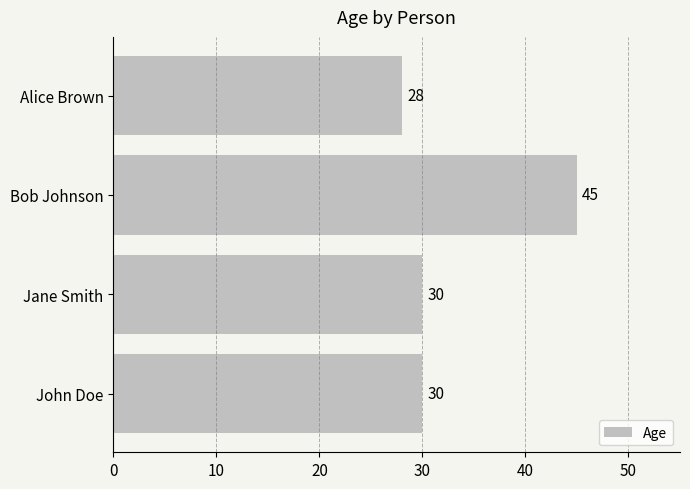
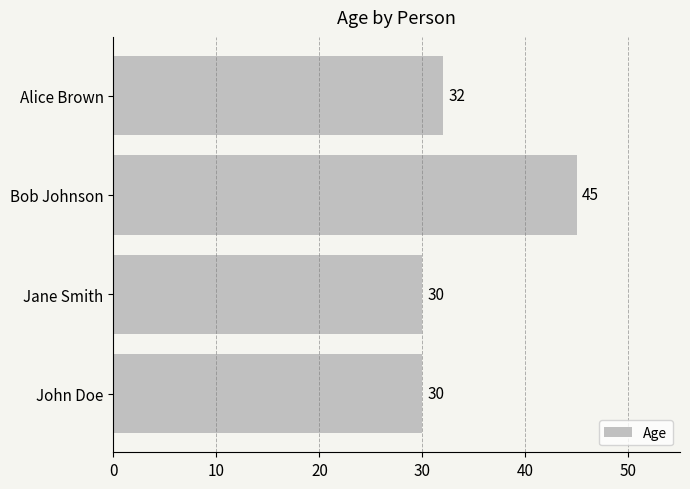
Alice Brown: 28 -> 32
